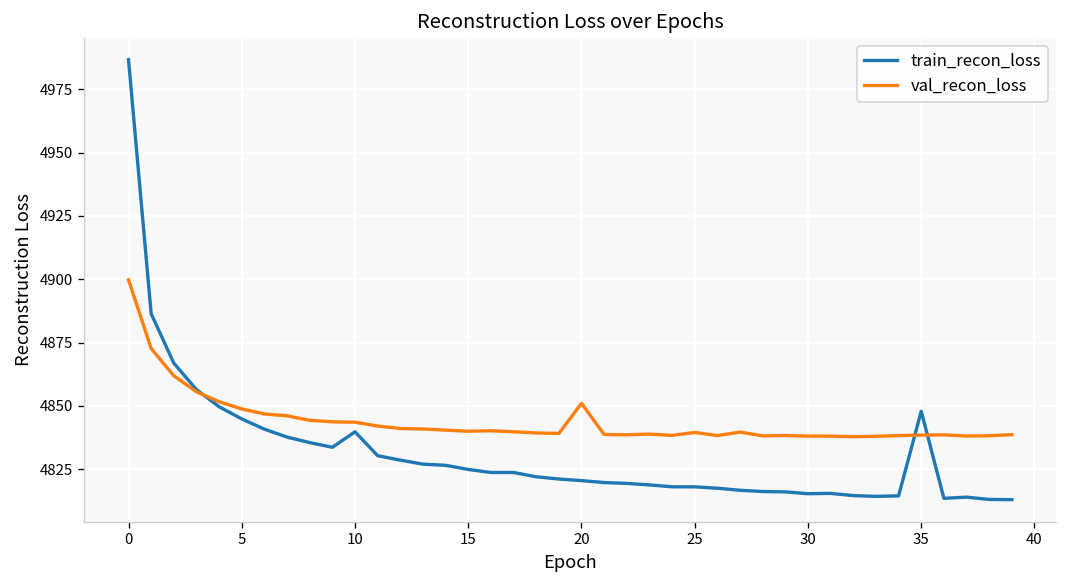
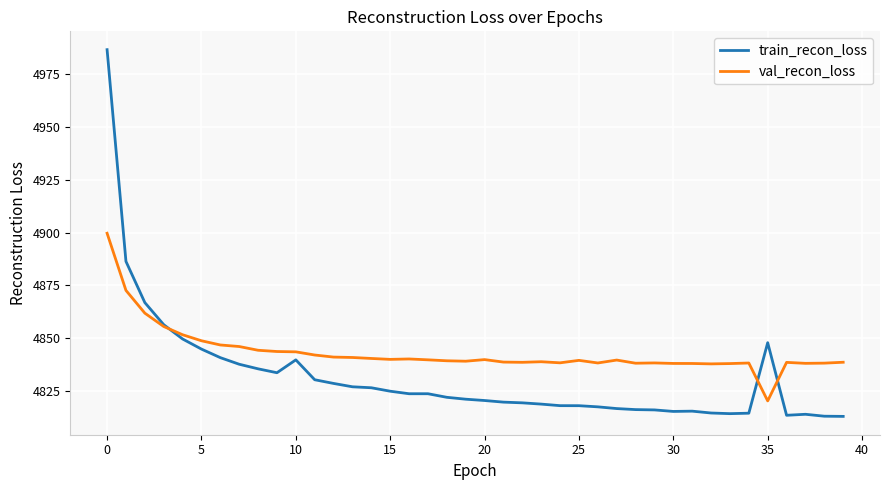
val_recon_loss, 20: 4851 -> 4840
val_recon_loss, 35: 4838 -> 4820
